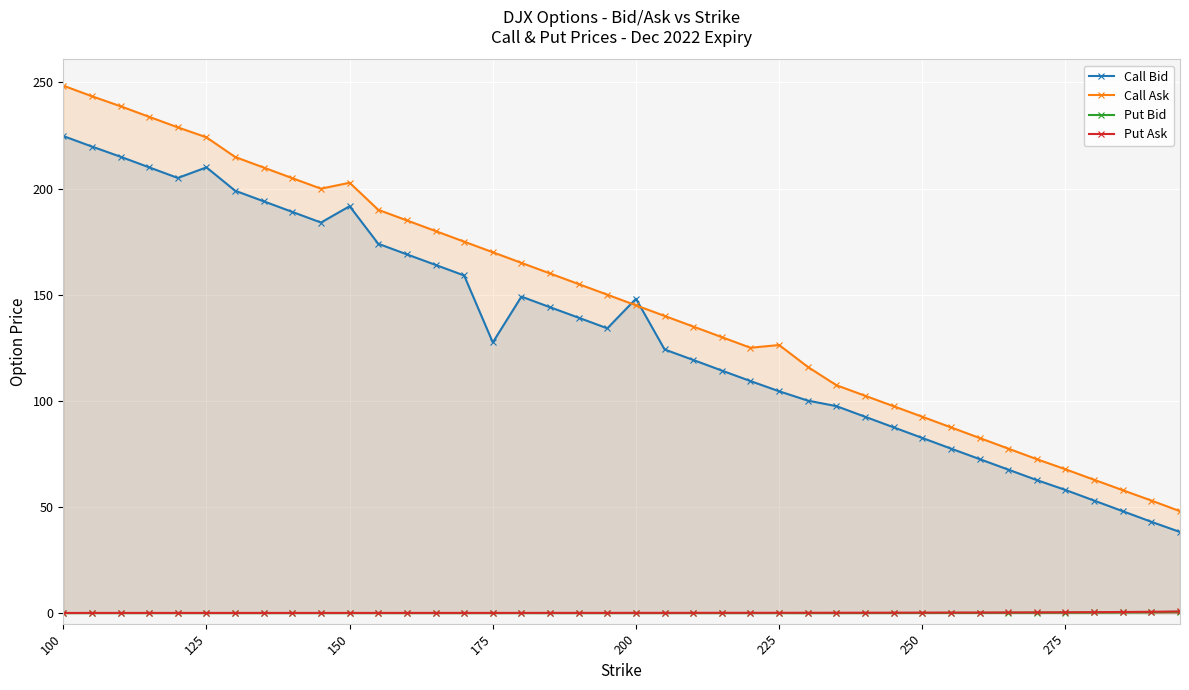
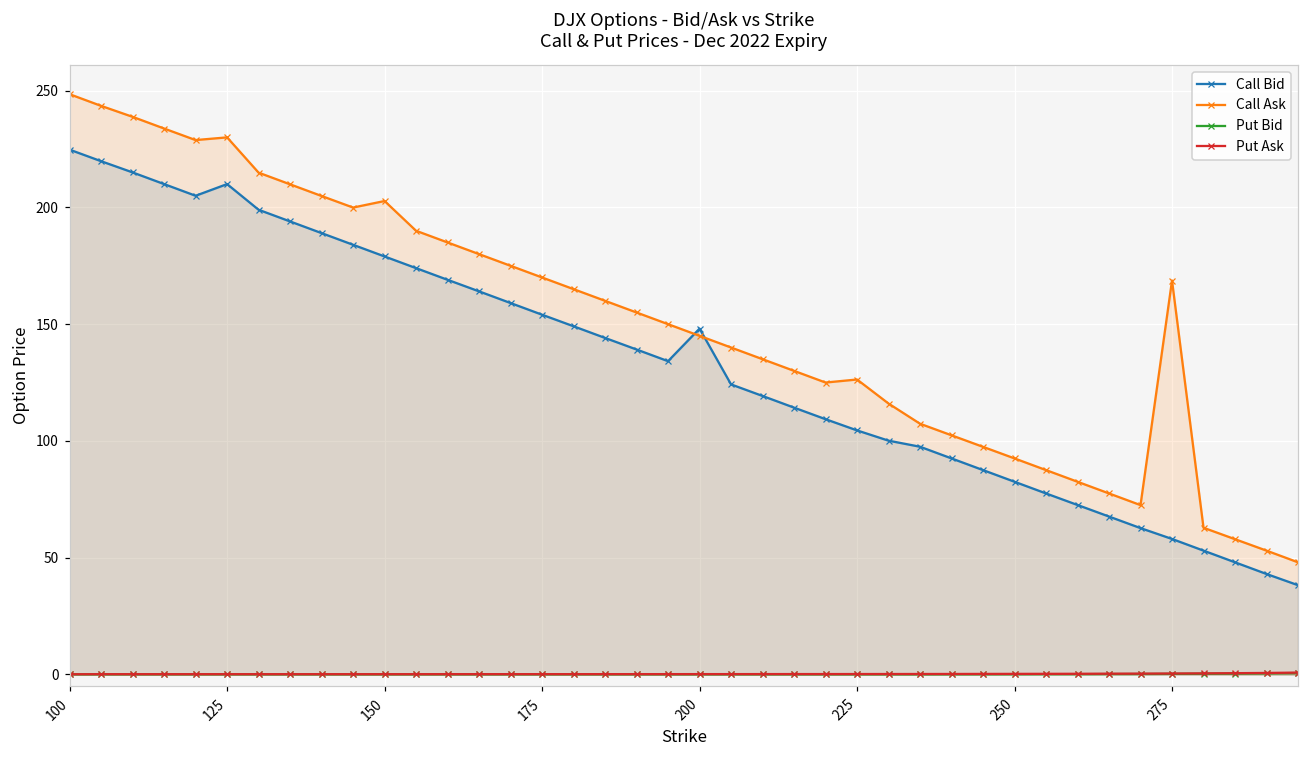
Call Ask, 125: 224 -> 230
Call Bid, 150: 192 -> 179
Call Bid, 175: 128 -> 154
Call Ask, 275: 68 -> 169
